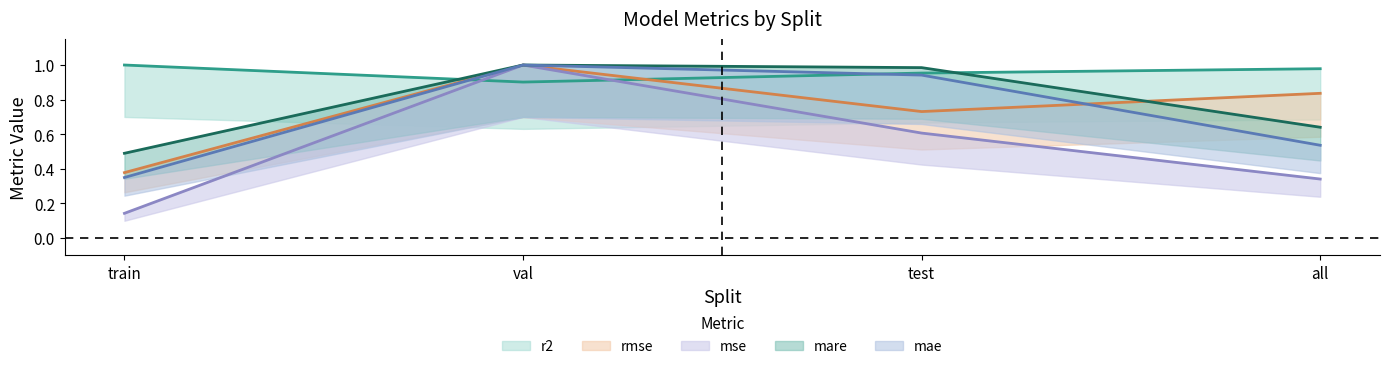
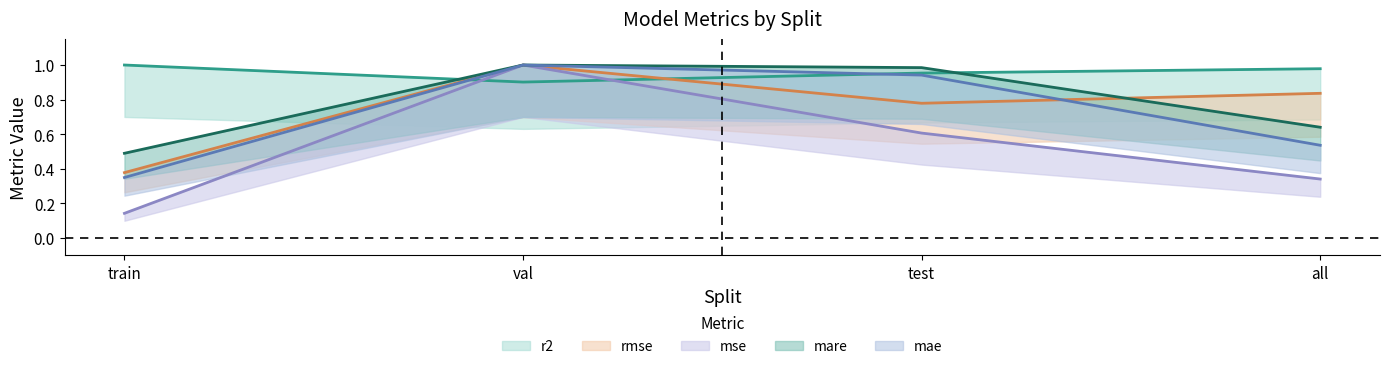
rmse, test: 0.73 -> 0.78
